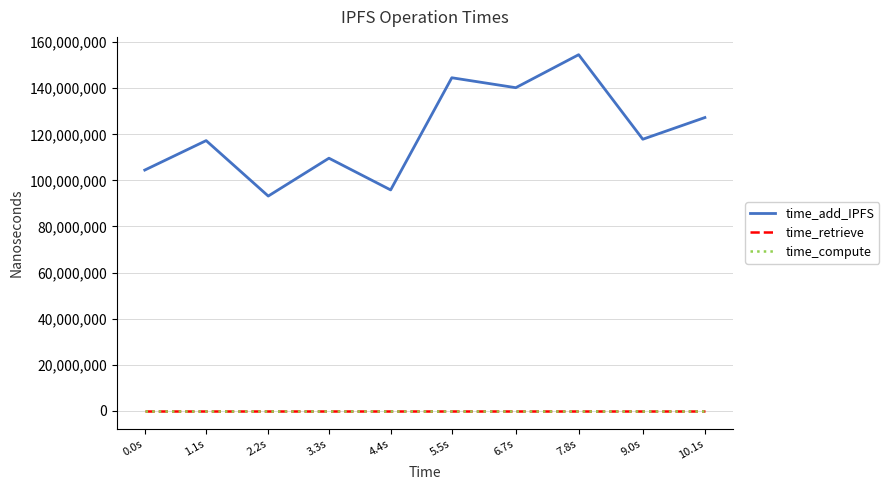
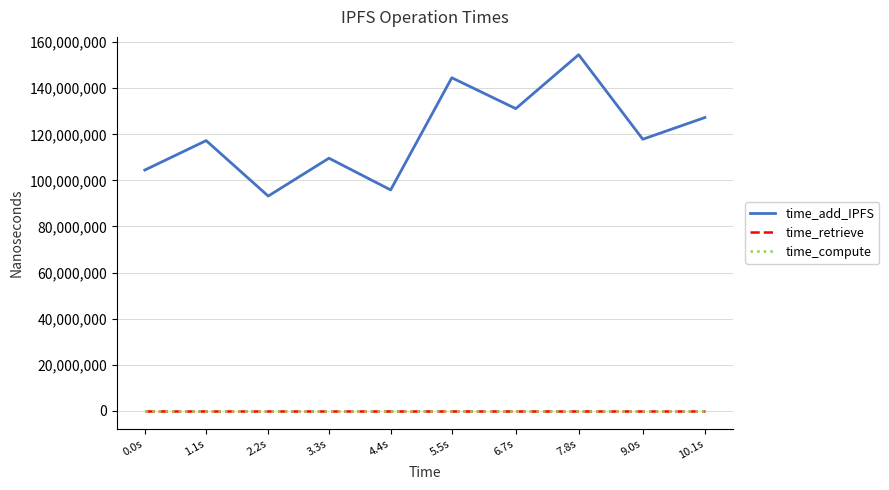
time_add_IPFS, 6.7s: 140,000,000 -> 131,000,000
